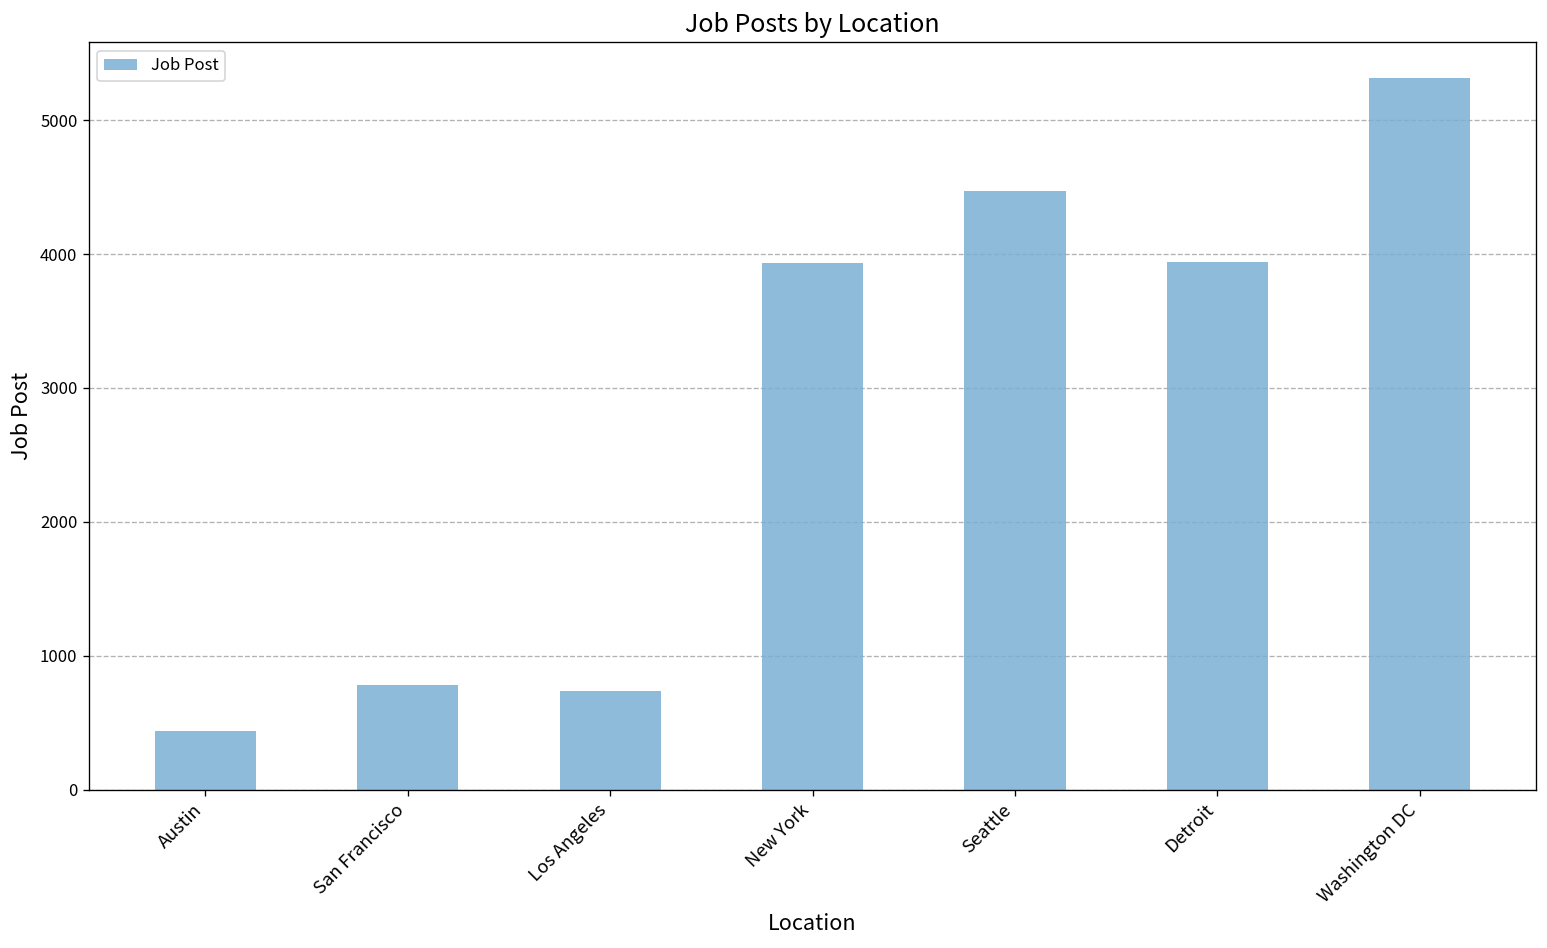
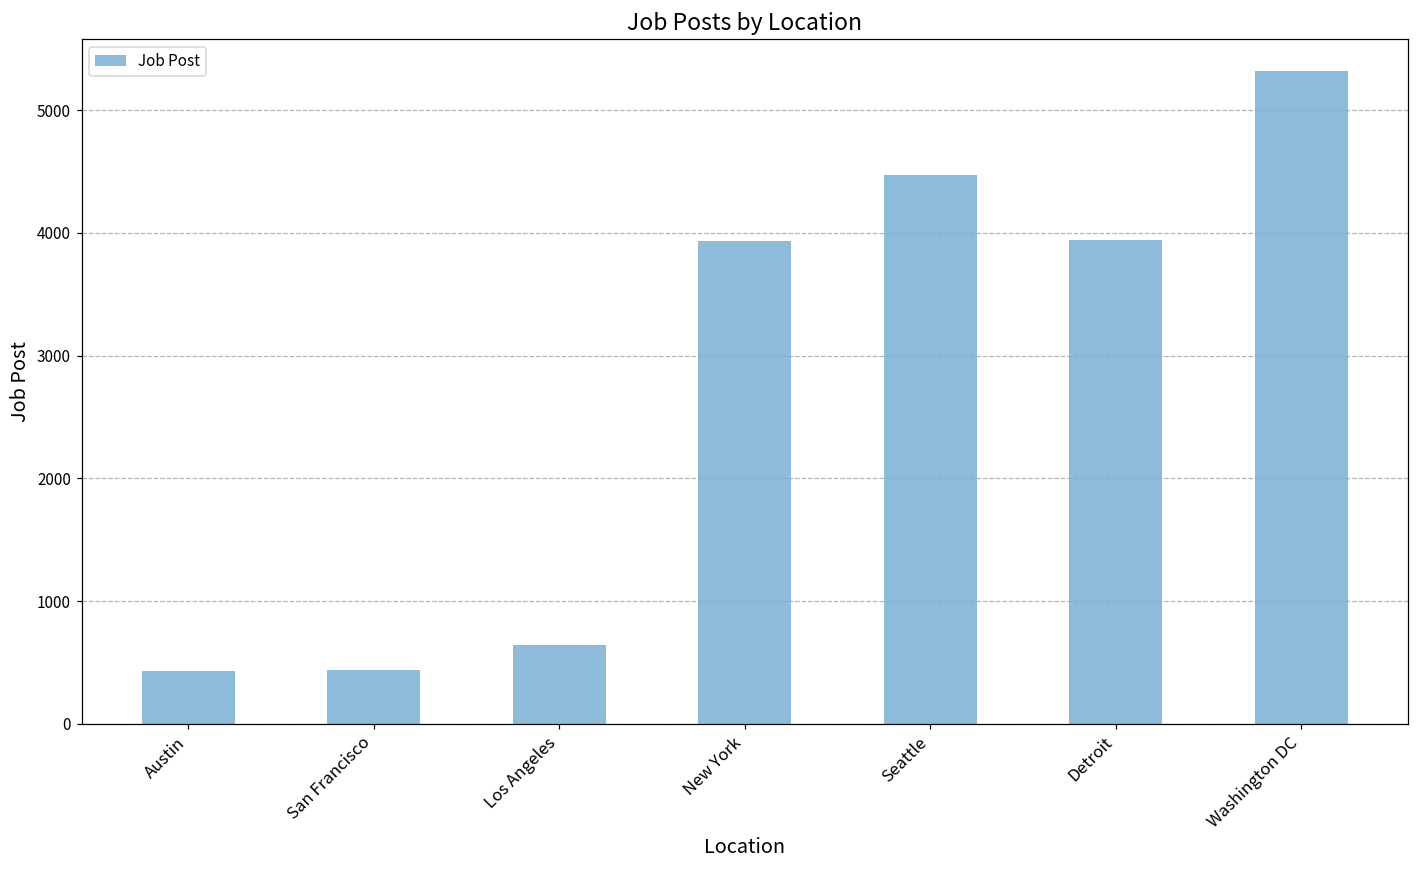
San Francisco: 780 -> 440
Los Angeles: 740 -> 640
